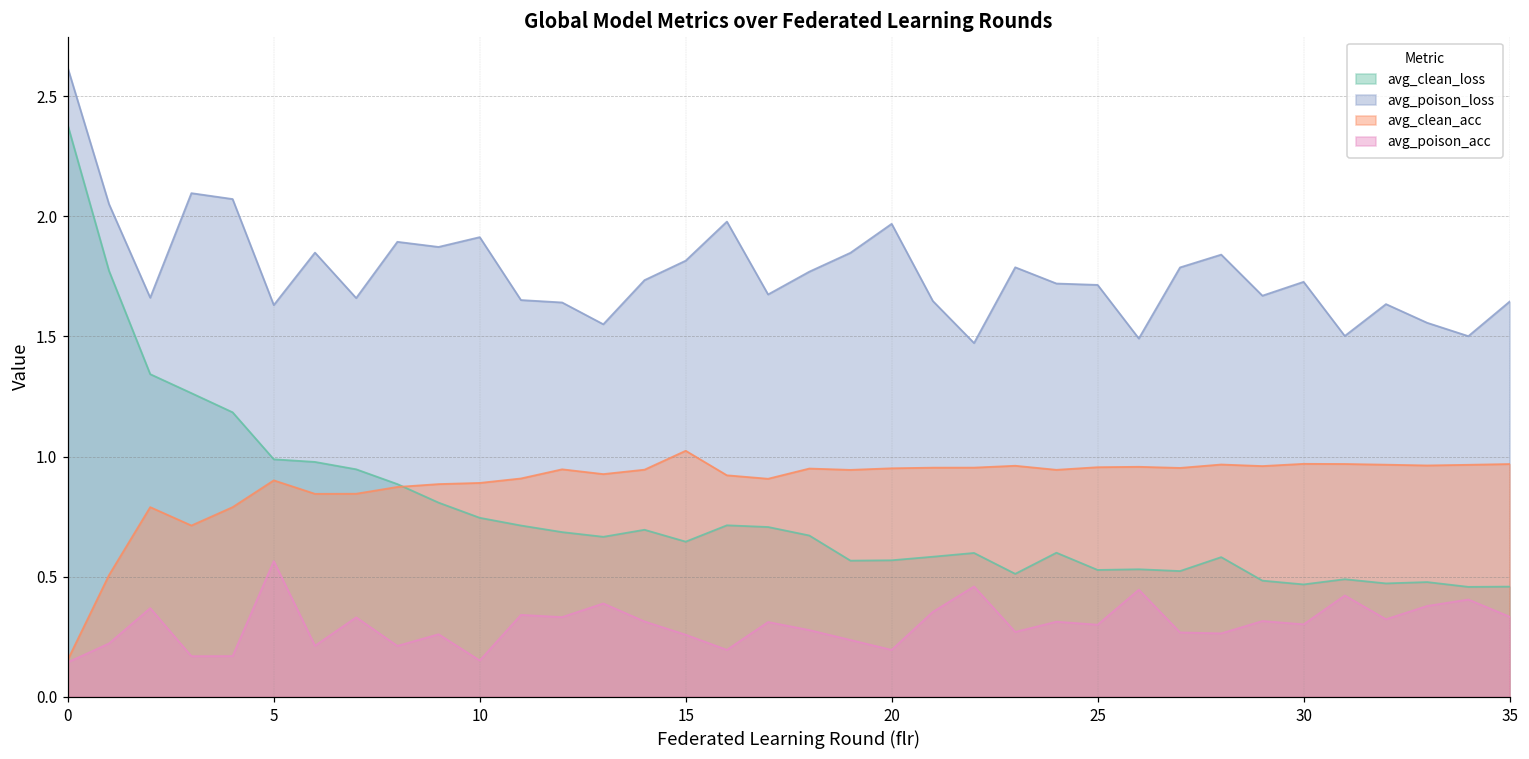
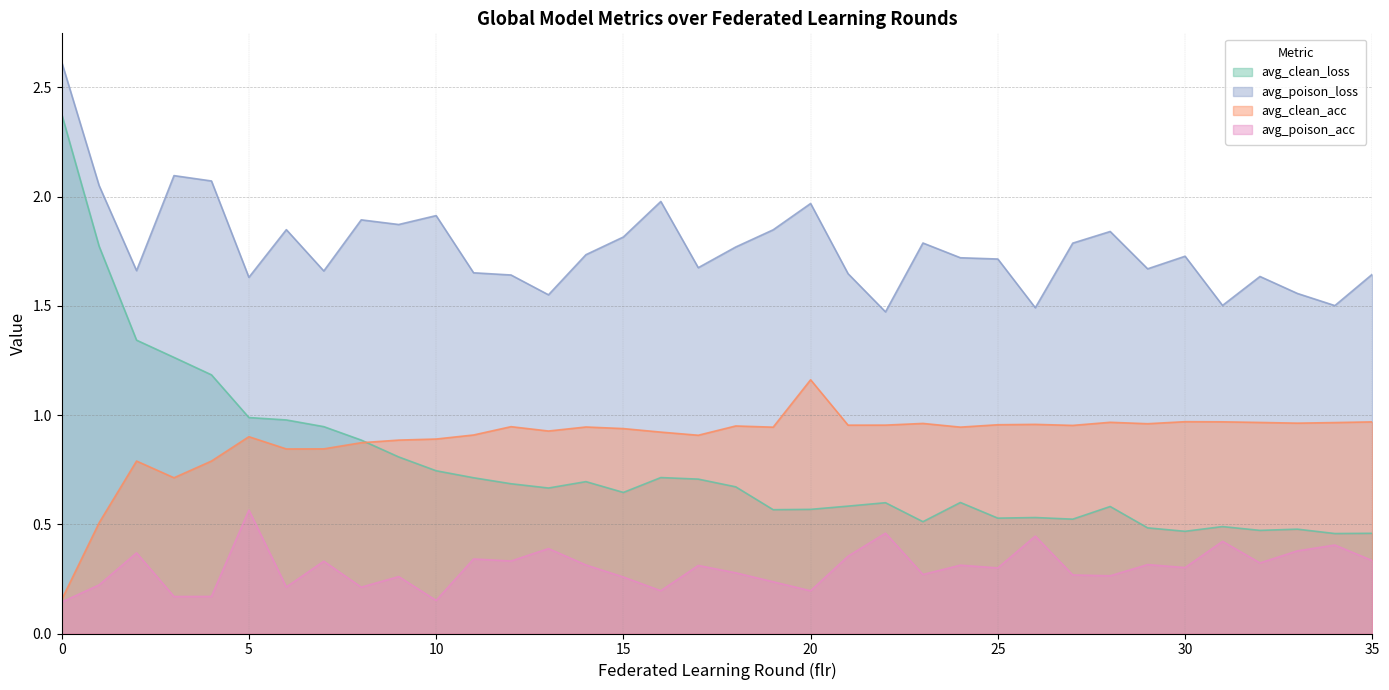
avg_clean_acc, 15: 1.02 -> 0.94
avg_clean_acc, 20: 0.95 -> 1.16
